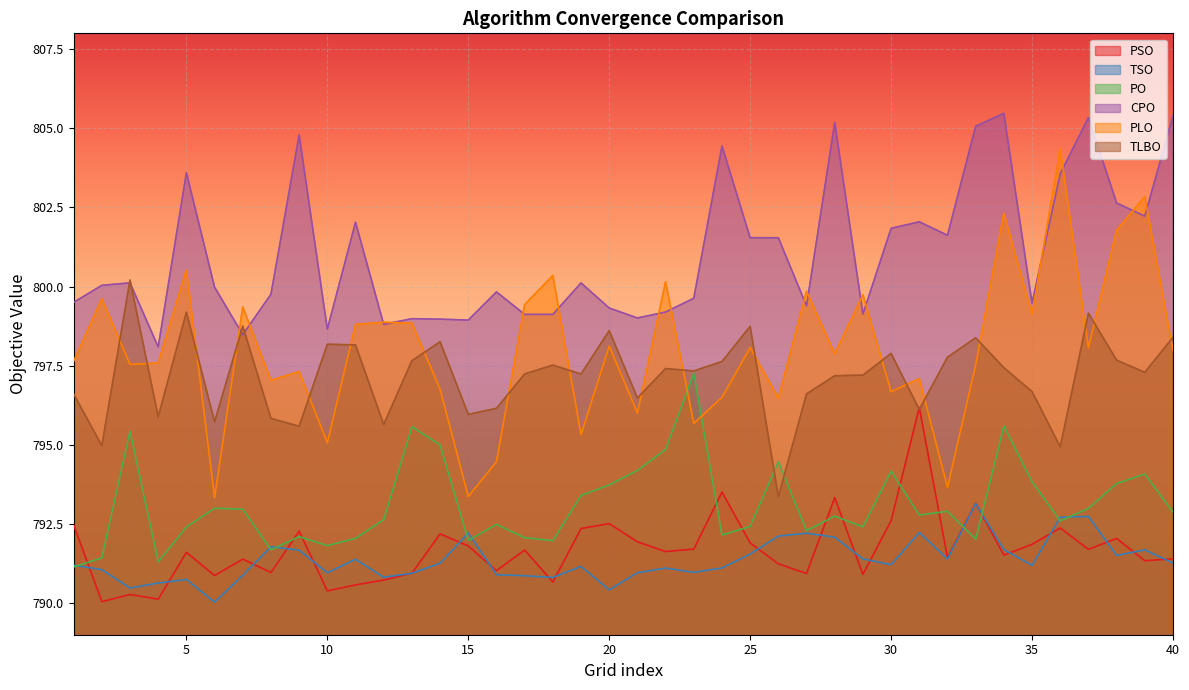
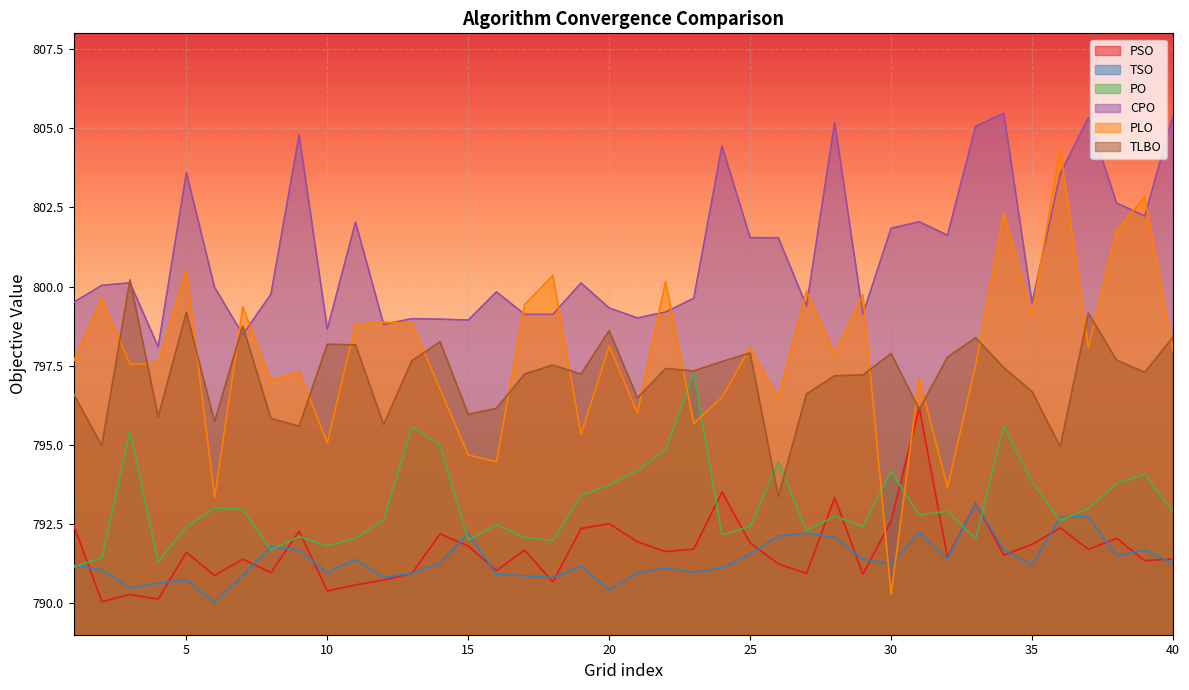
PLO, 15: 793.4 -> 794.7
TLBO, 25: 798.7 -> 797.9
PLO, 30: 796.7 -> 790.3
